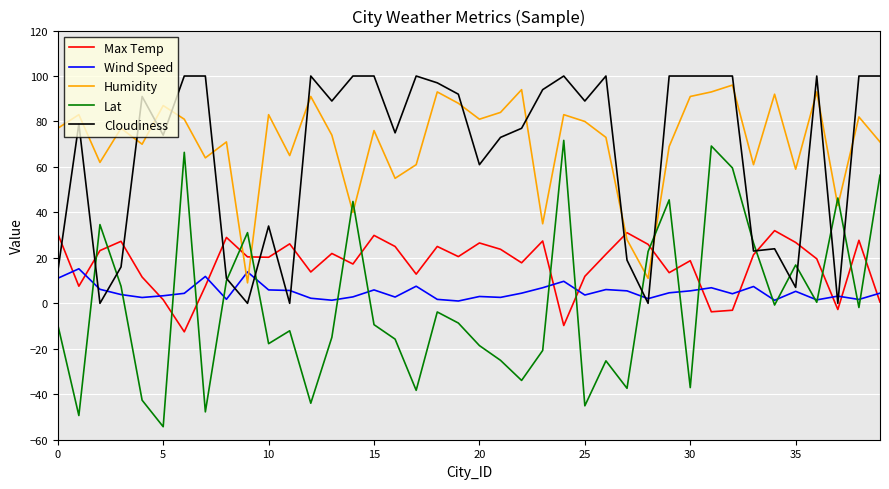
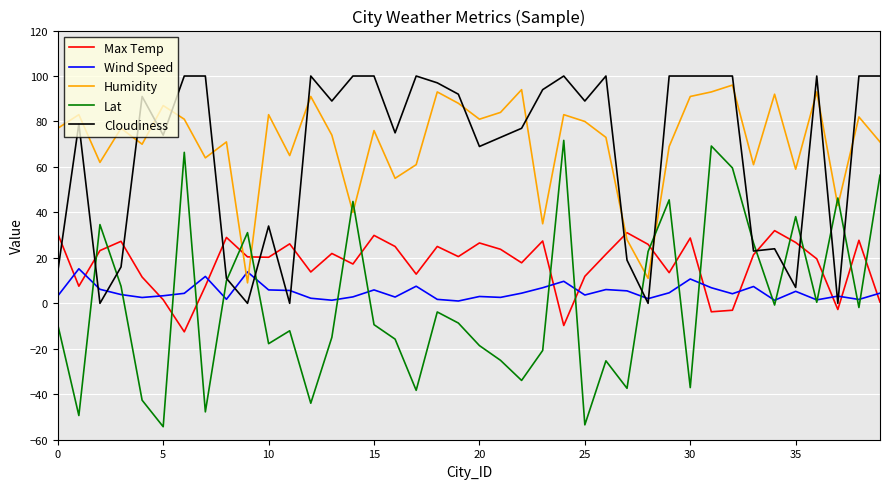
Wind Speed, 0: 11 -> 3
Cloudiness, 20: 61 -> 69
Lat, 25: -45 -> -53
Max Temp, 30: 19 -> 29
Wind Speed, 30: 5 -> 11
Lat, 35: 17 -> 38
